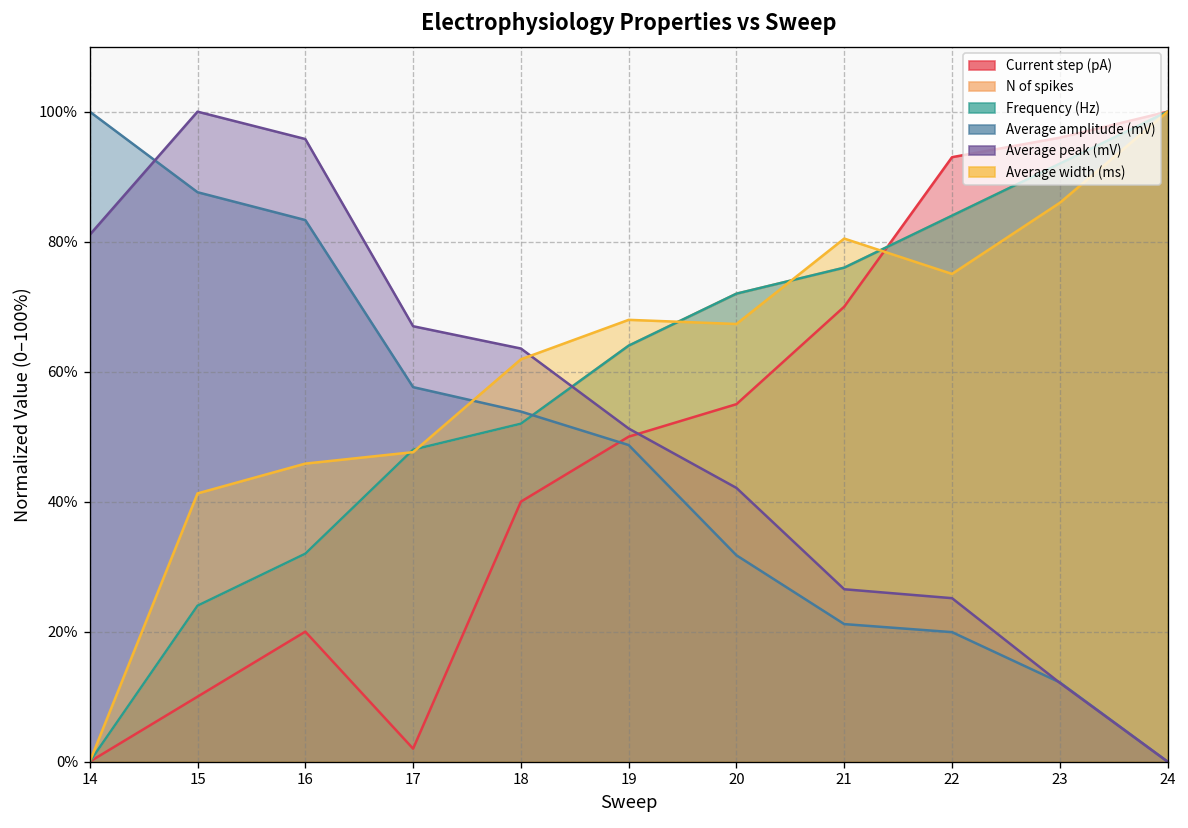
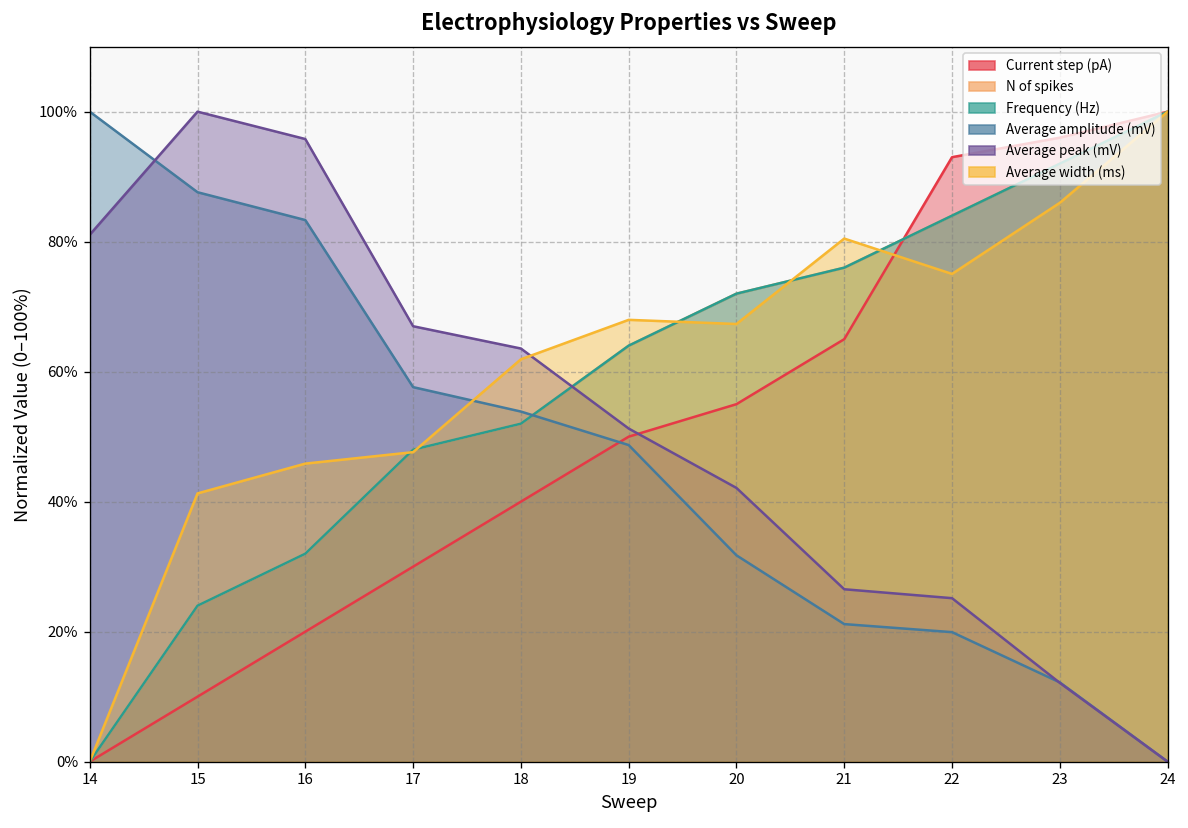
Current step (pA), 17: 2% -> 30%
Current step (pA), 21: 70% -> 65%
